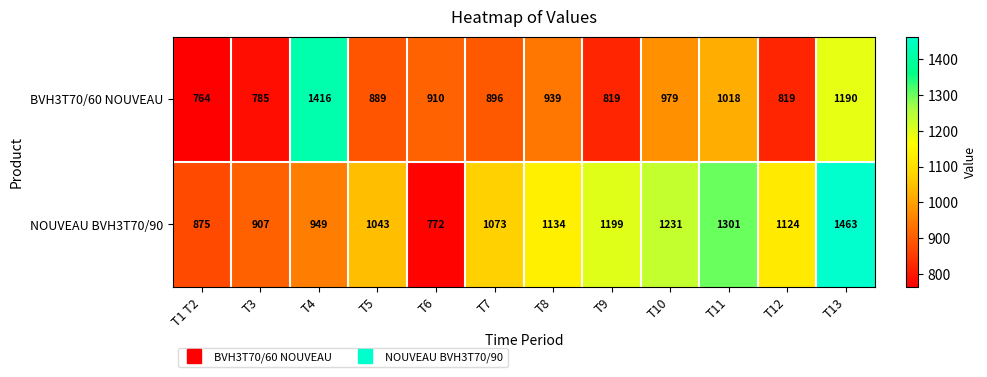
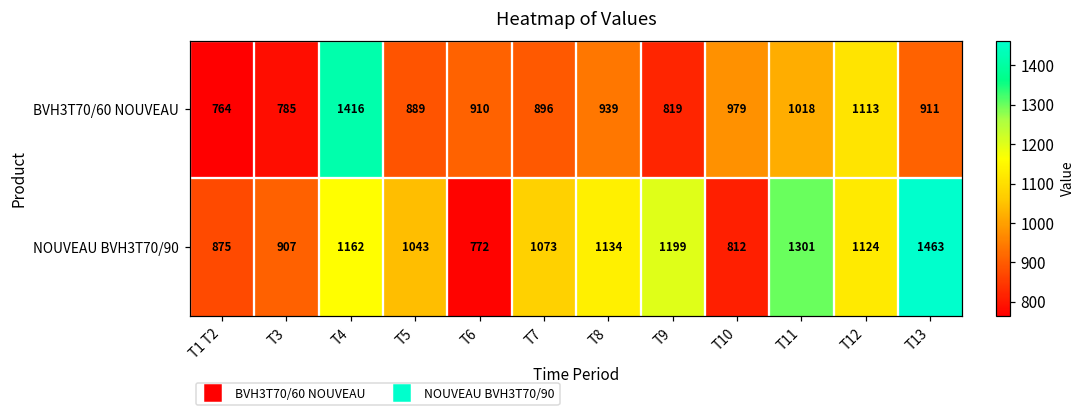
BVH3T70/60 NOUVEAU, T12: 819 -> 1113
BVH3T70/60 NOUVEAU, T13: 1190 -> 911
NOUVEAU BVH3T70/90, T4: 949 -> 1162
NOUVEAU BVH3T70/90, T10: 1231 -> 812
